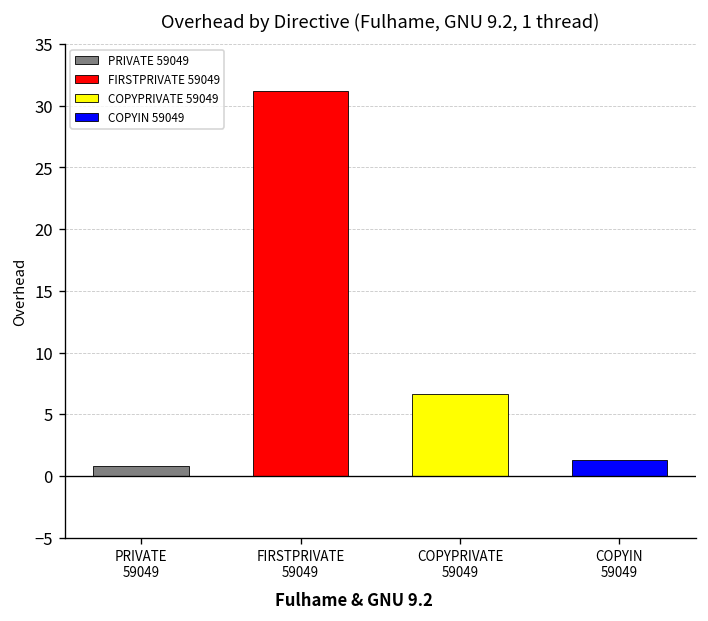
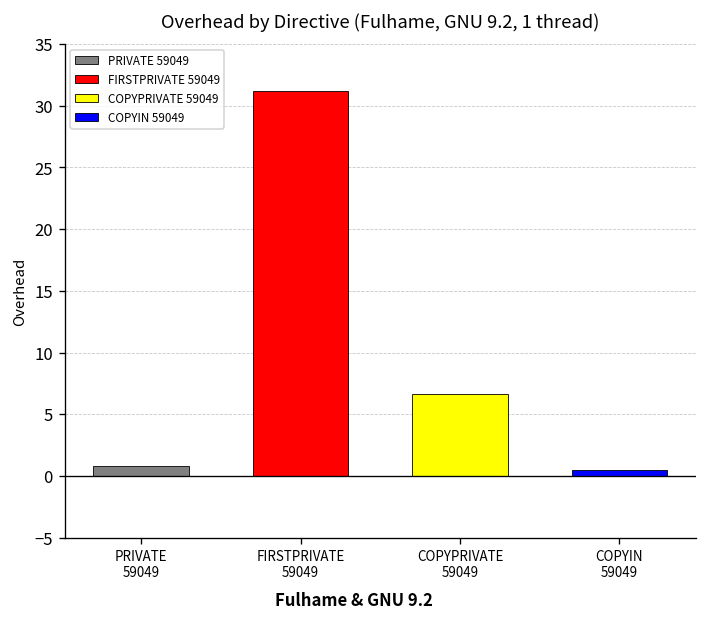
COPYIN 59049: 1.3 -> 0.5
